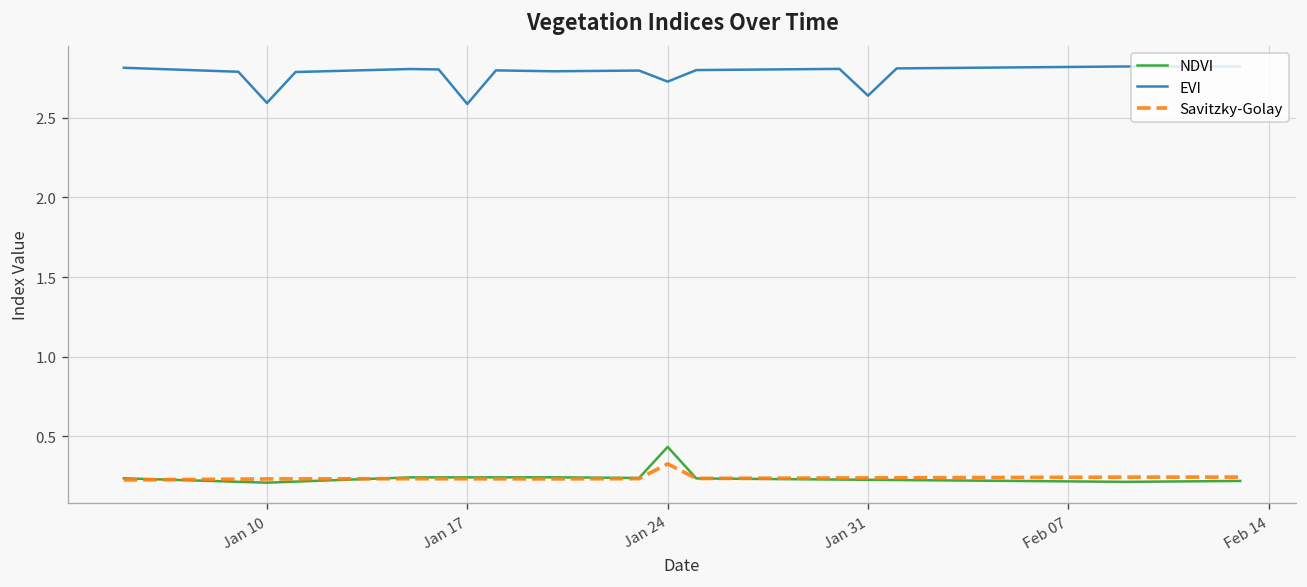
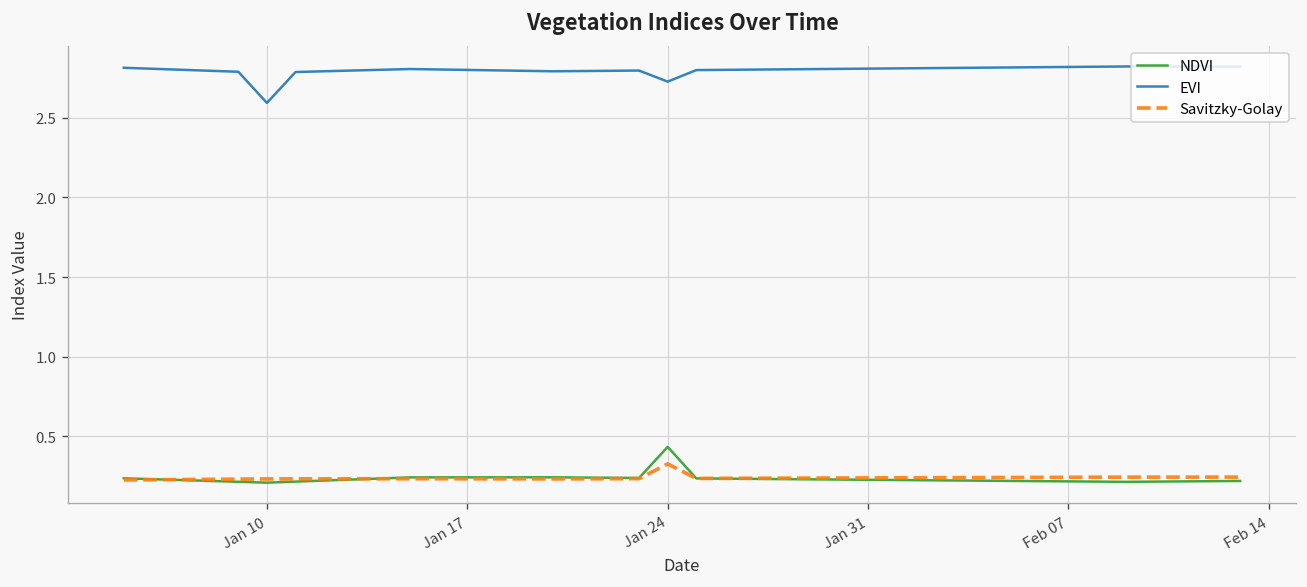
EVI, Jan 17: 2.59 -> 2.80
EVI, Jan 31: 2.64 -> 2.81
